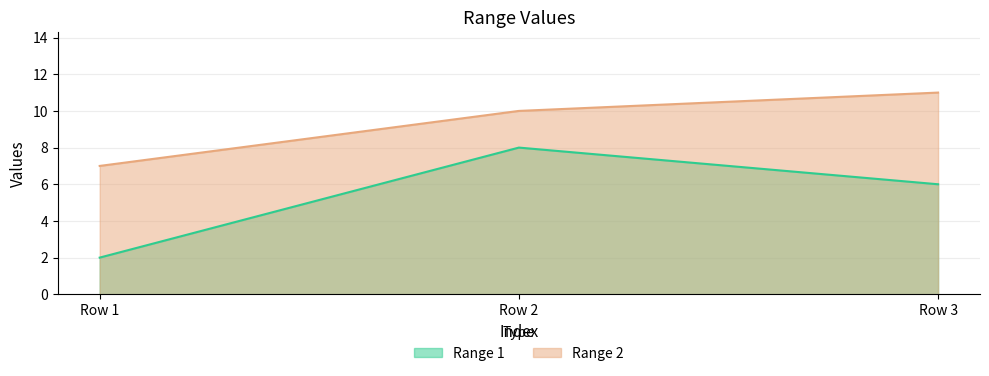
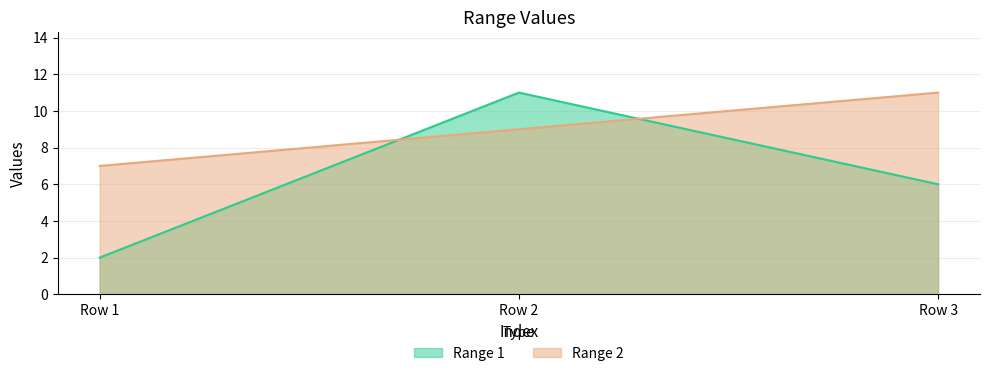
Range 1, Row 2: 8 -> 11
Range 2, Row 2: 10 -> 9
